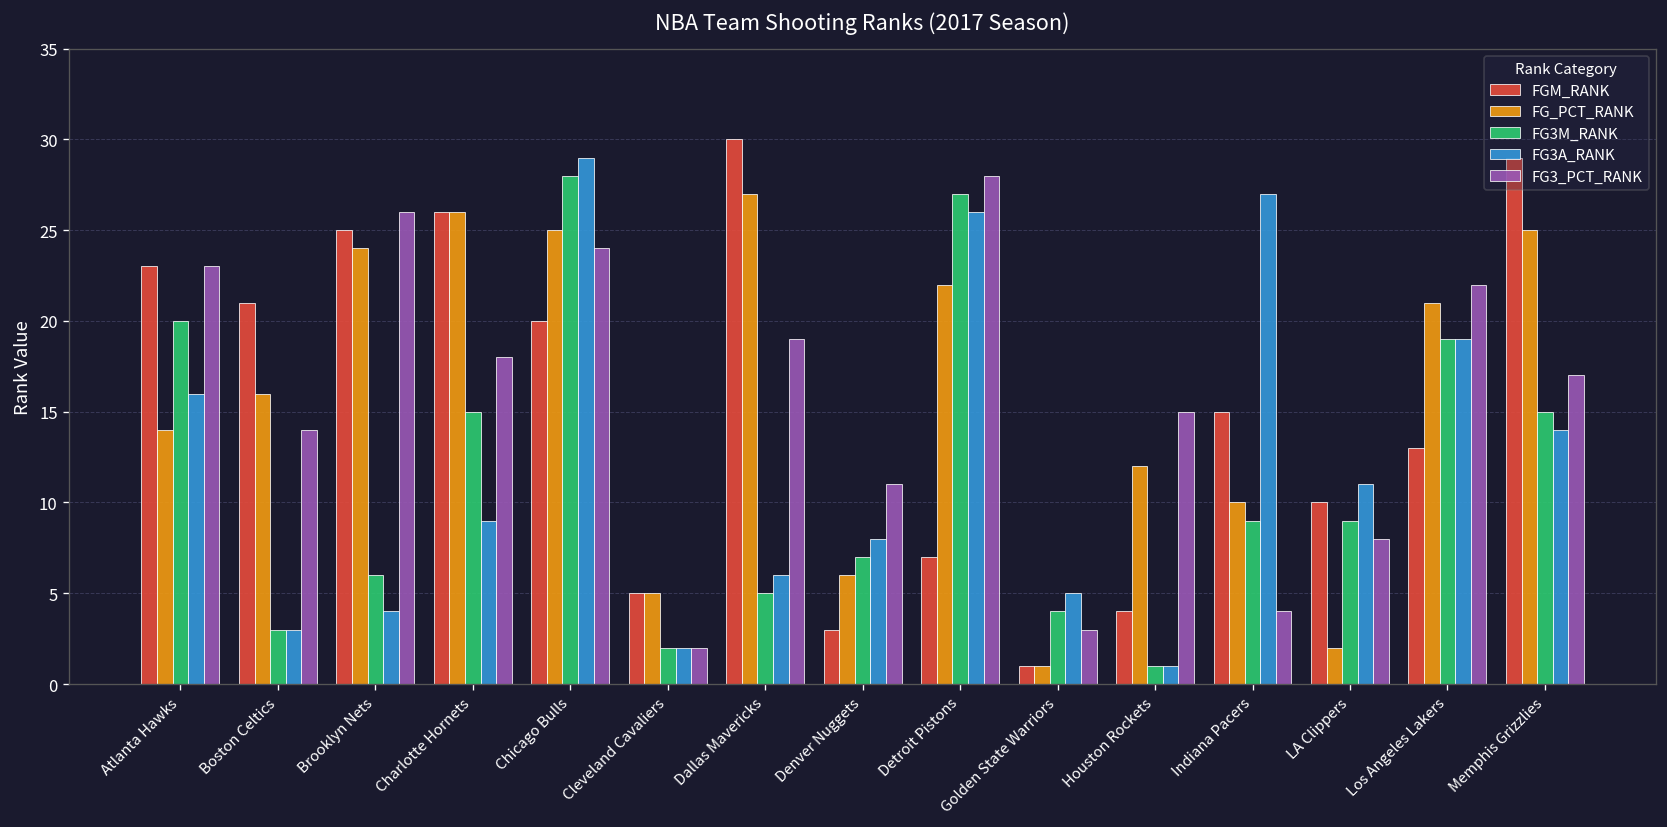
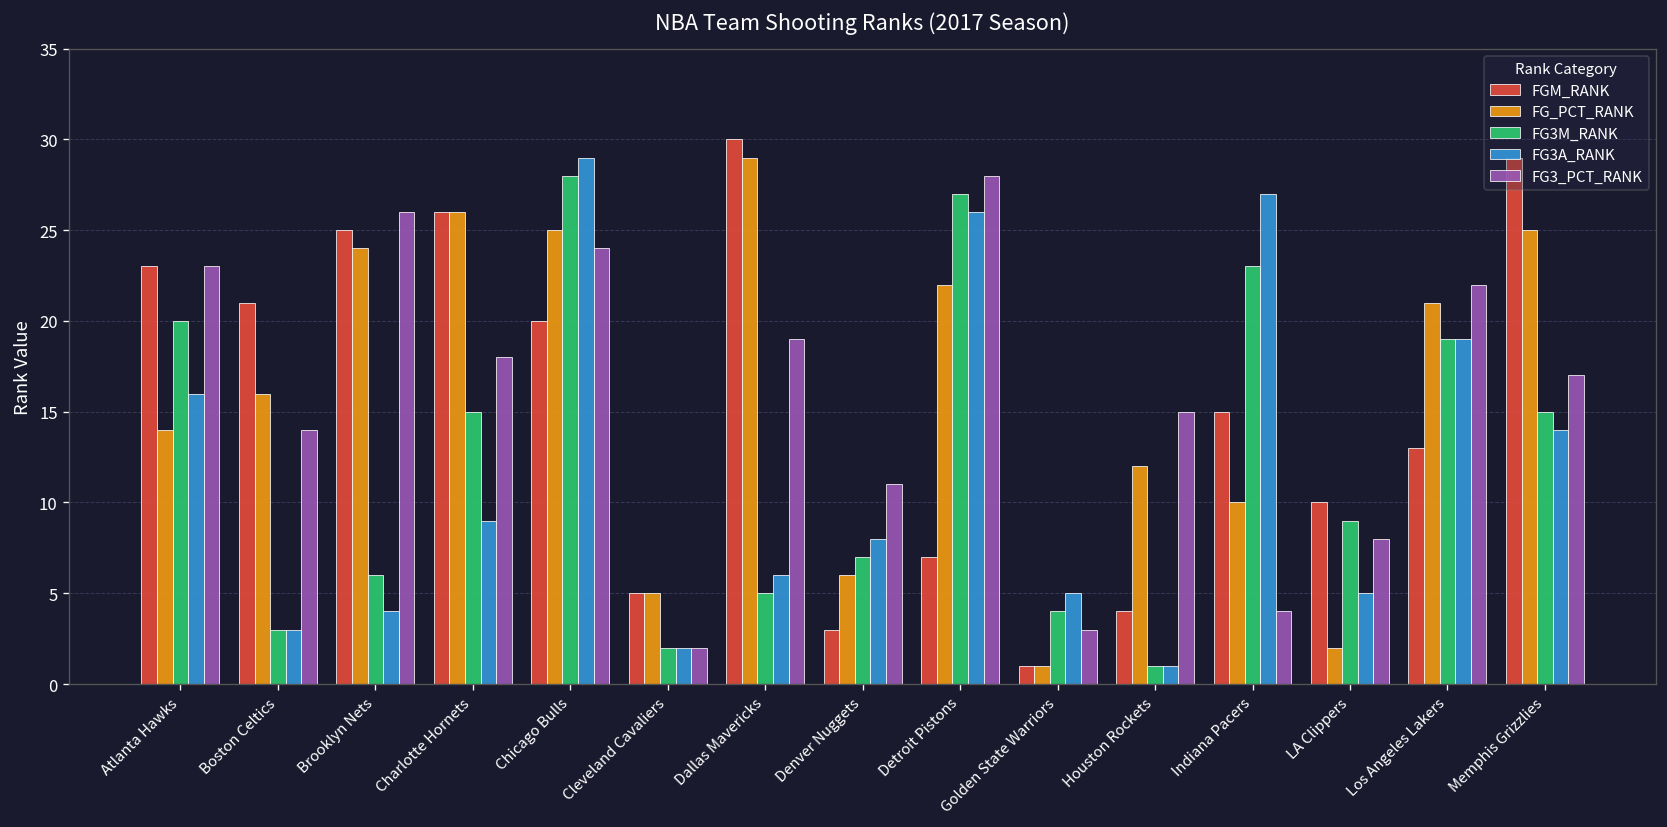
FG_PCT_RANK, Dallas Mavericks: 27 -> 29
FG3M_RANK, Indiana Pacers: 9 -> 23
FG3A_RANK, LA Clippers: 11 -> 5
